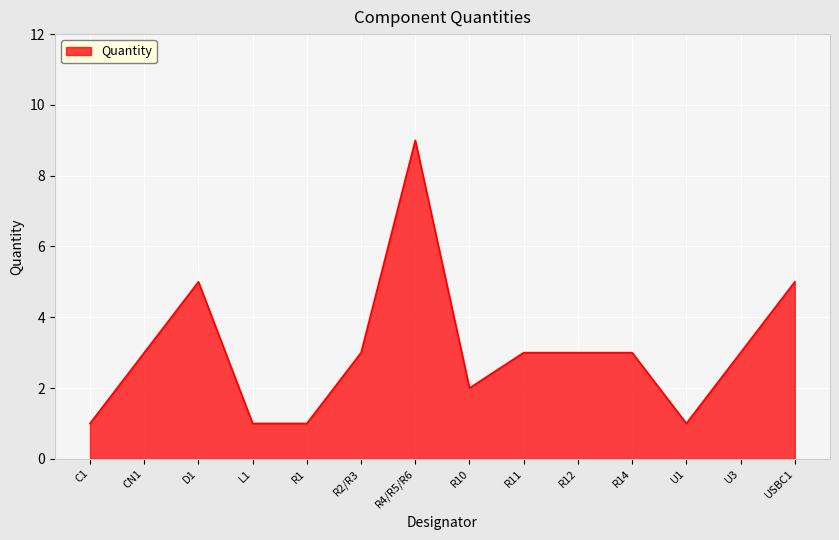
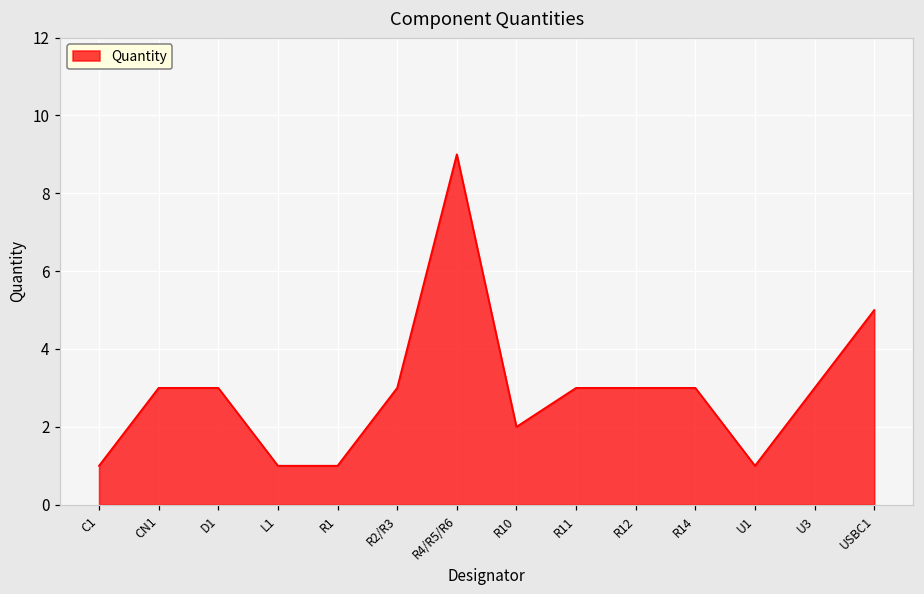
D1: 5 -> 3
